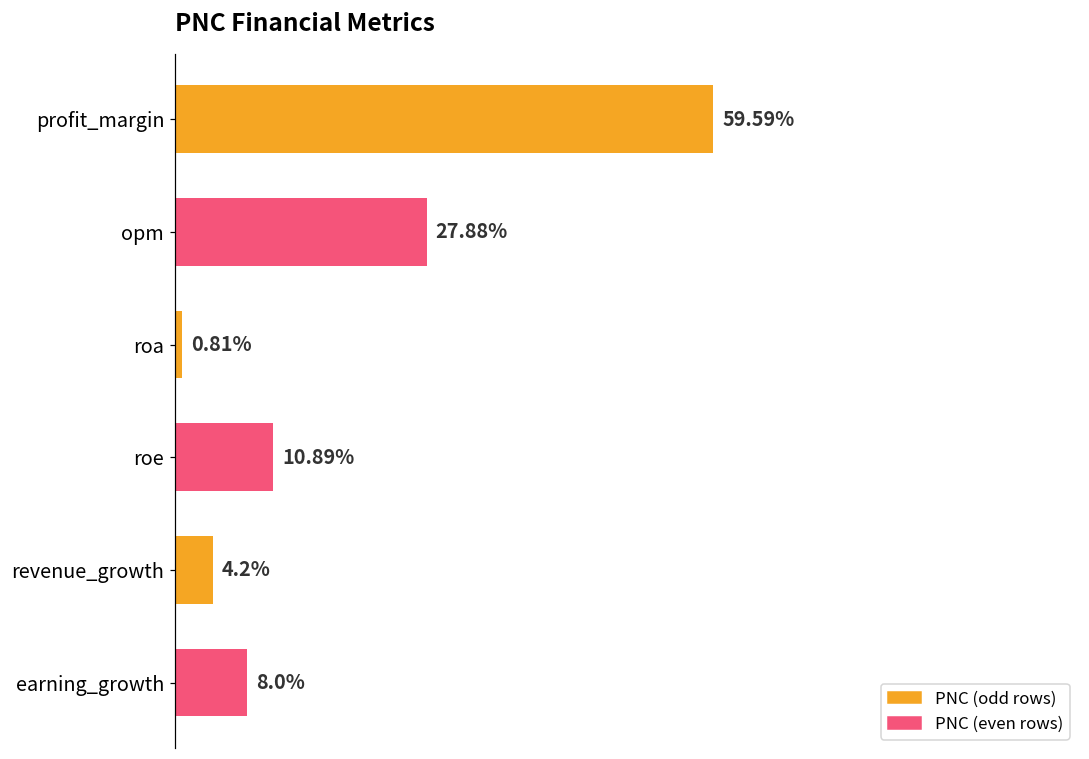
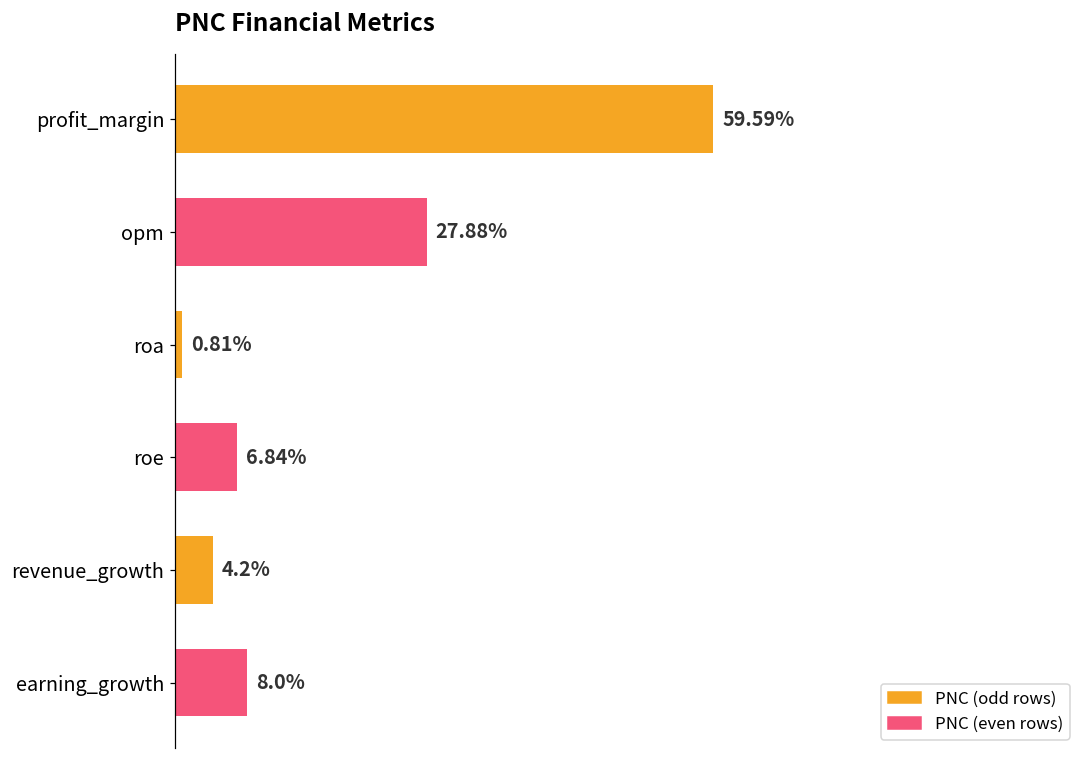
roe: 10.89% -> 6.84%
